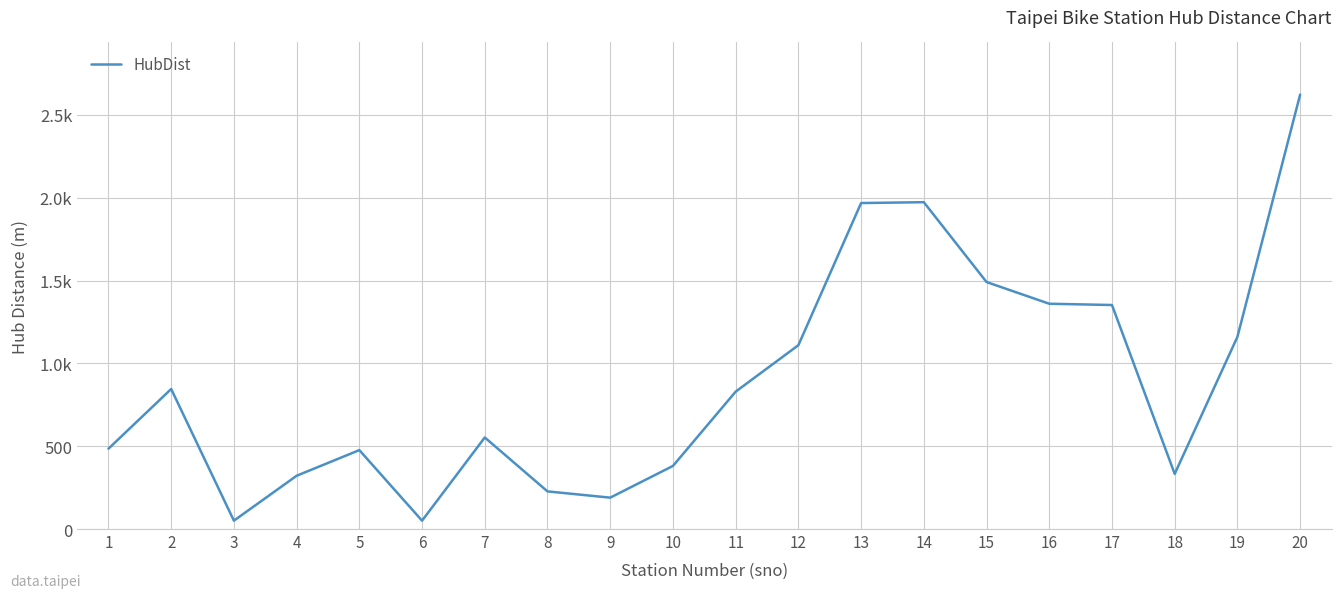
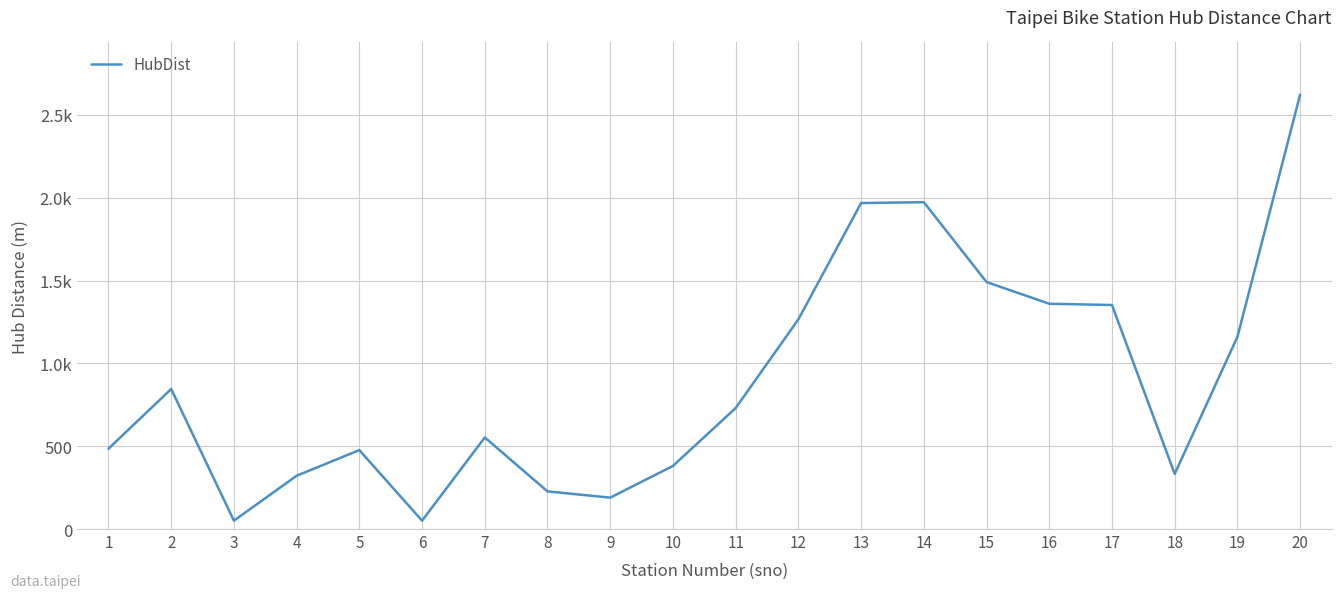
11: 830 -> 730
12: 1110 -> 1270
